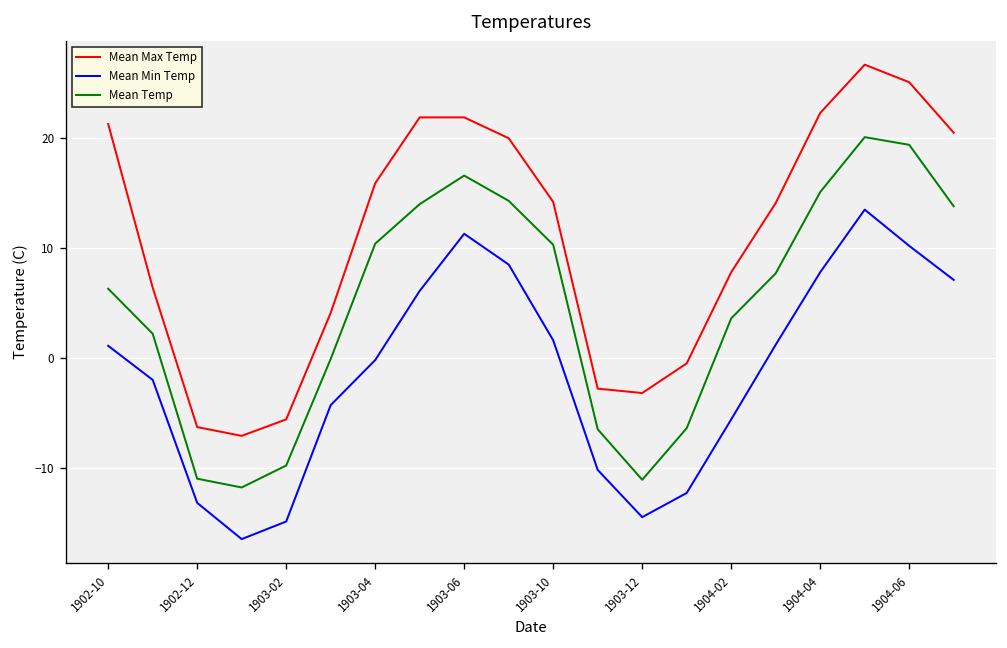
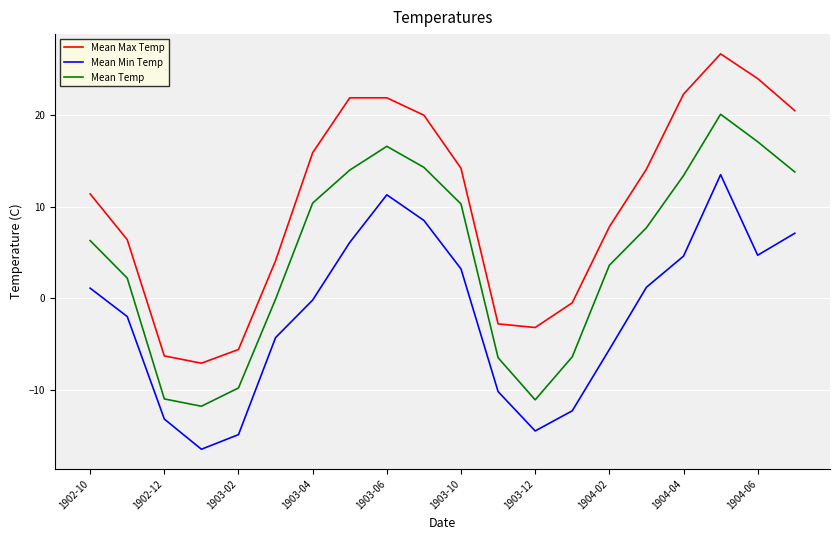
Mean Max Temp, 1902-10: 21 -> 11
Mean Min Temp, 1903-10: 2 -> 3
Mean Min Temp, 1904-04: 8 -> 5
Mean Temp, 1904-04: 15 -> 13
Mean Max Temp, 1904-06: 25 -> 24
Mean Min Temp, 1904-06: 10 -> 5
Mean Temp, 1904-06: 19 -> 17
